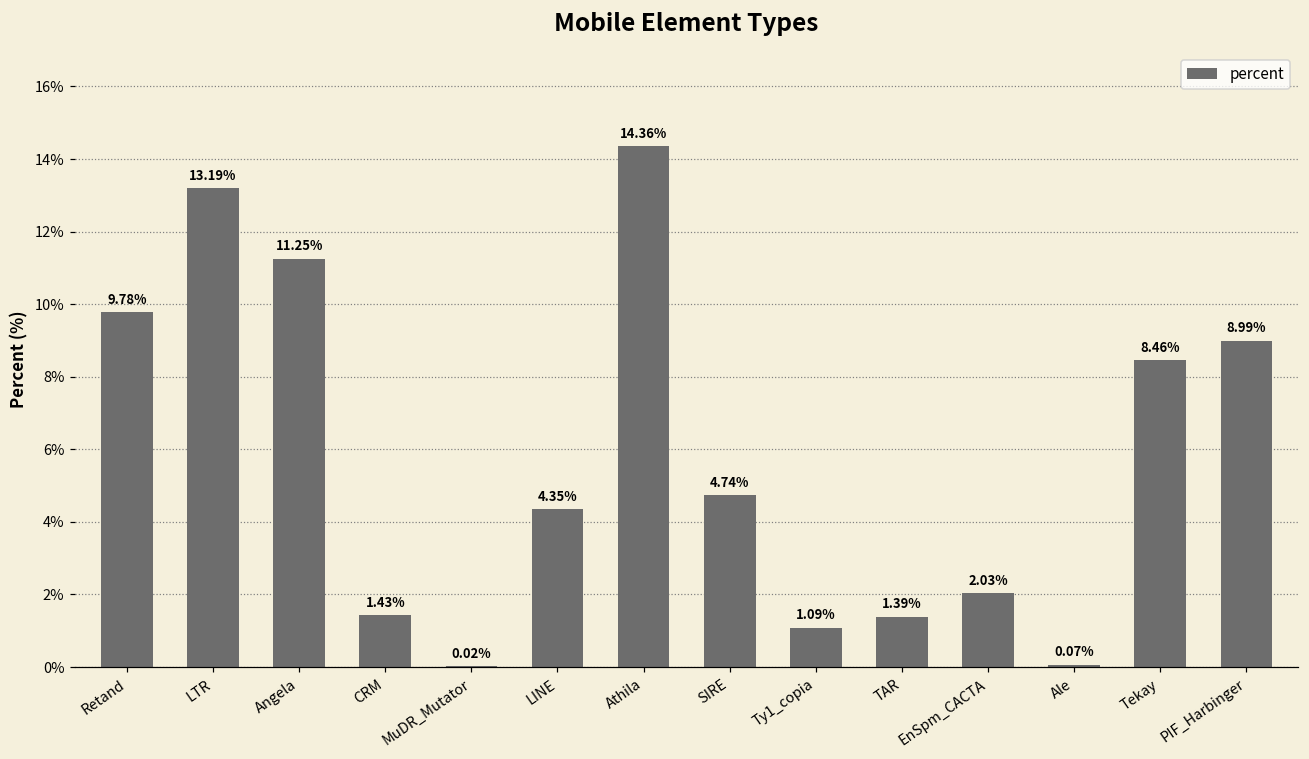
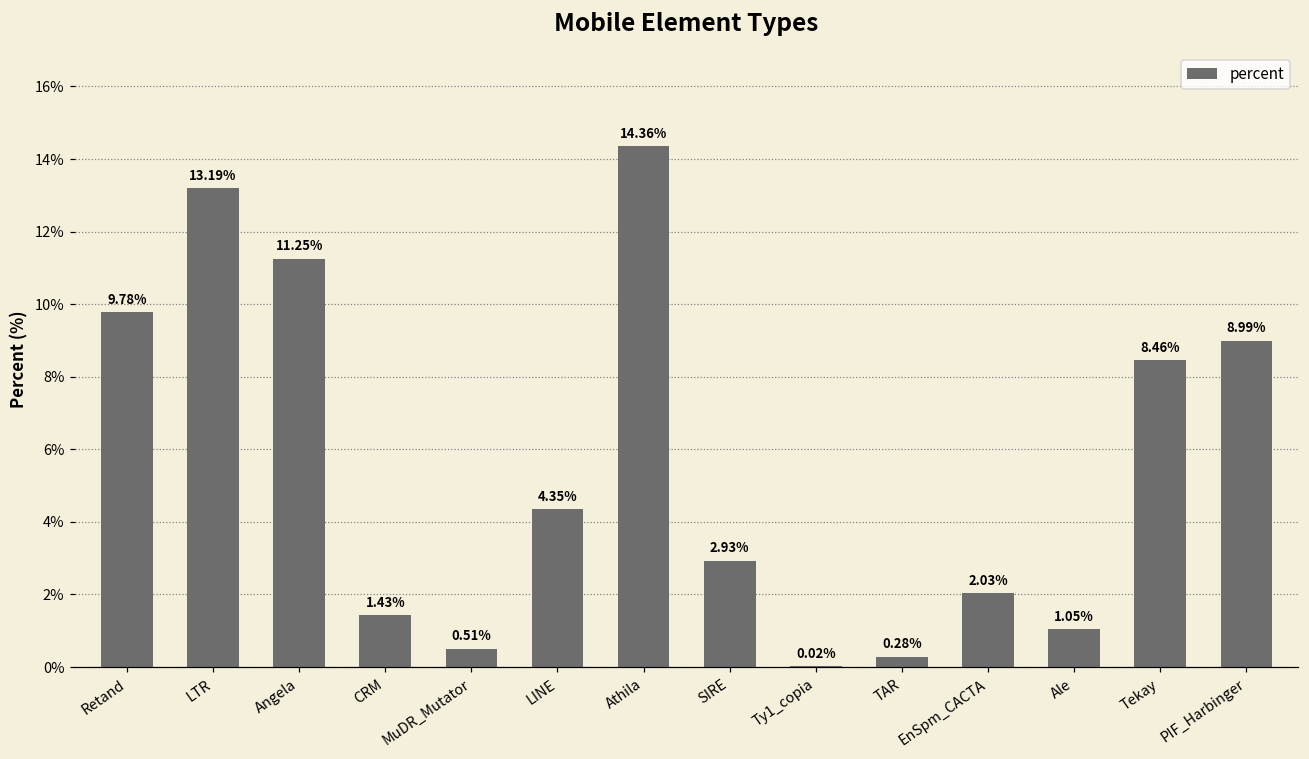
MuDR_Mutator: 0.02% -> 0.51%
SIRE: 4.74% -> 2.93%
Ty1_copia: 1.09% -> 0.02%
TAR: 1.39% -> 0.28%
Ale: 0.07% -> 1.05%
